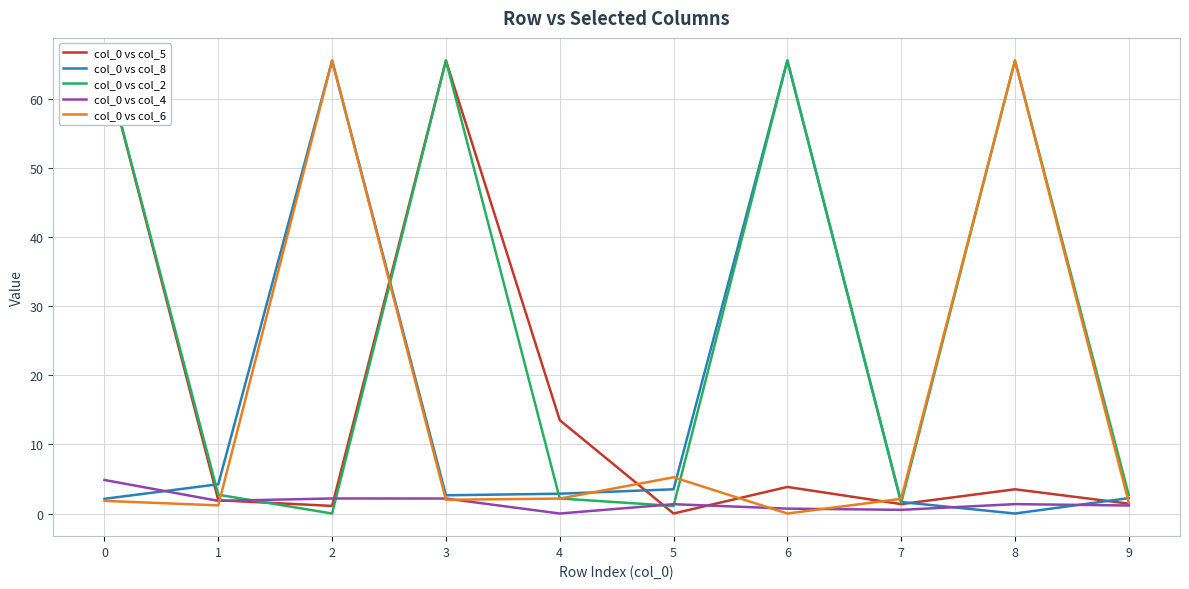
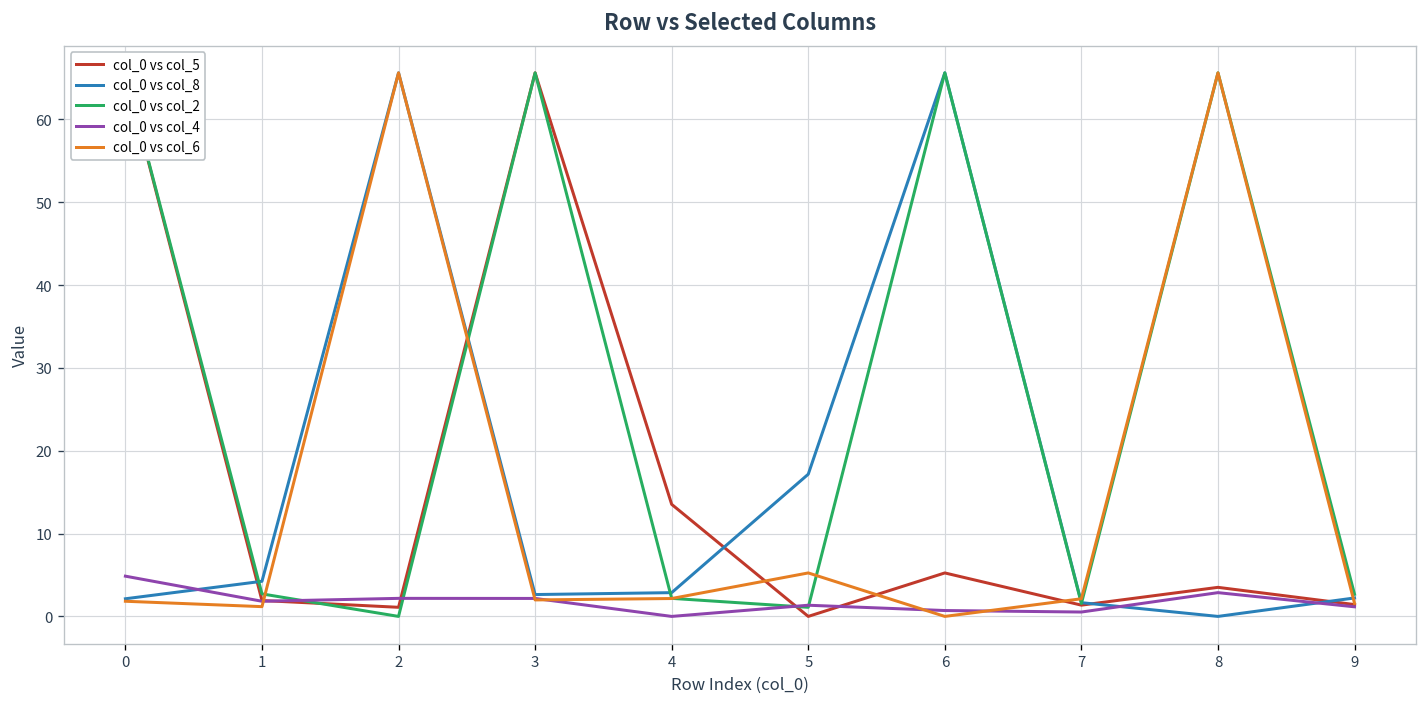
col_0 vs col_8, 5: 4 -> 17
col_0 vs col_5, 6: 4 -> 5
col_0 vs col_4, 8: 1 -> 3
